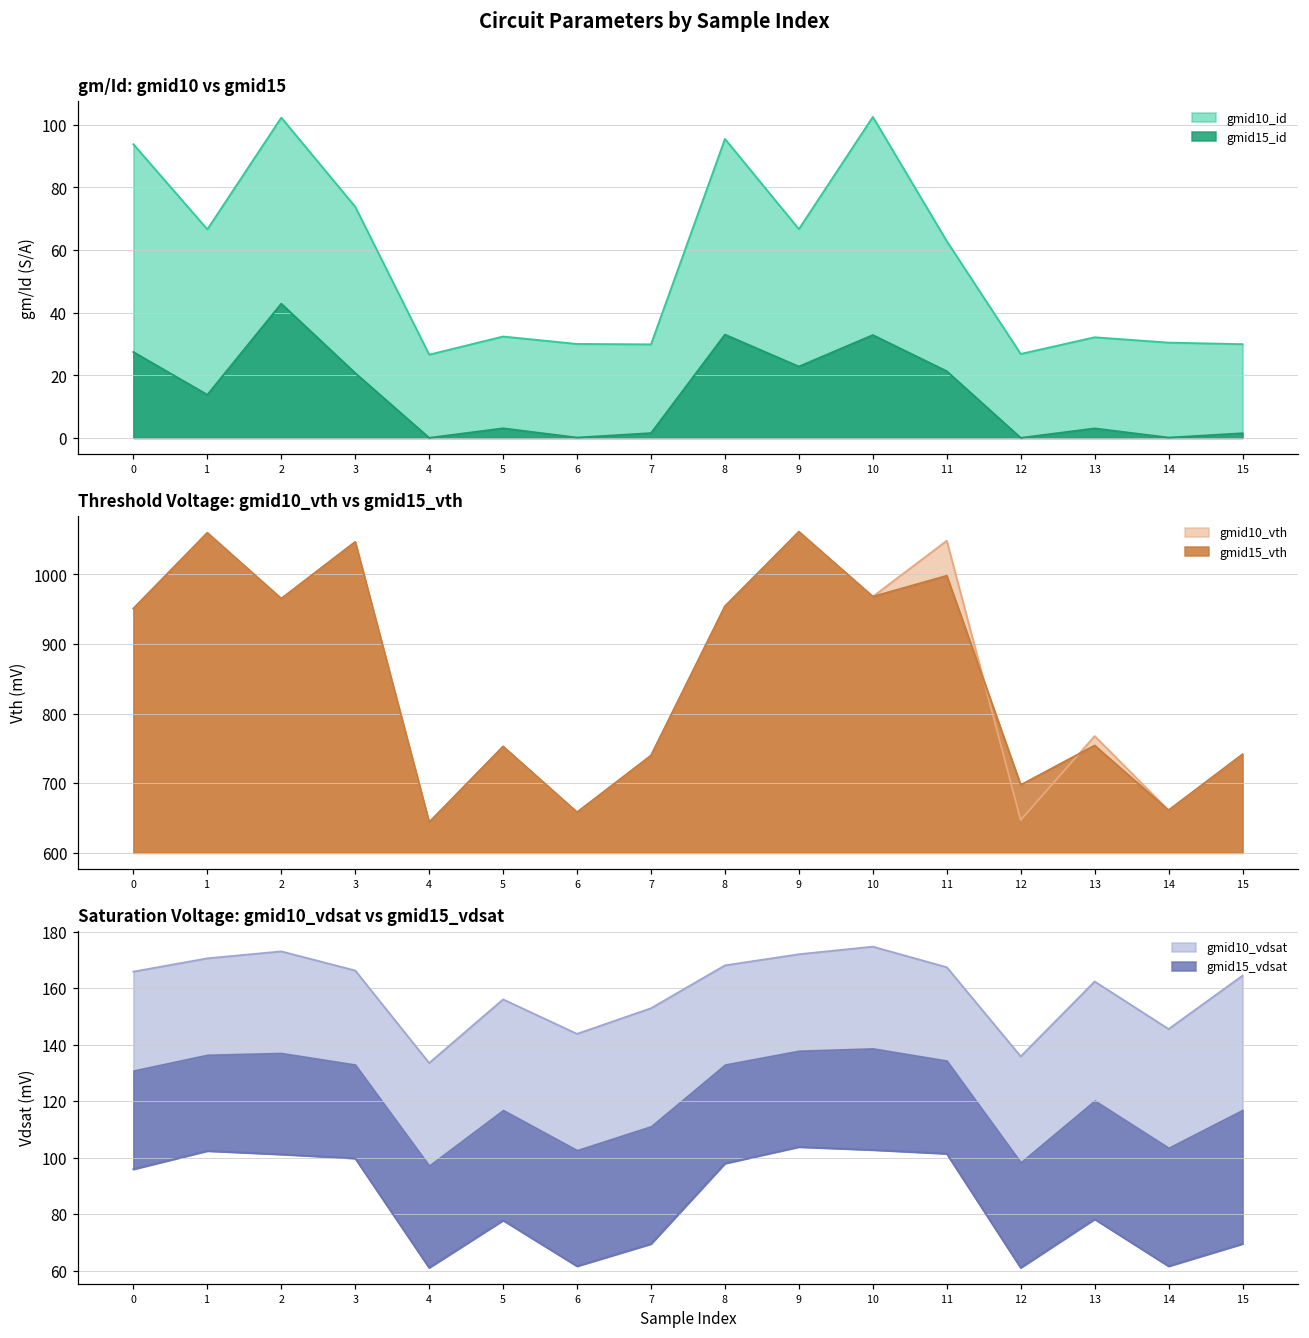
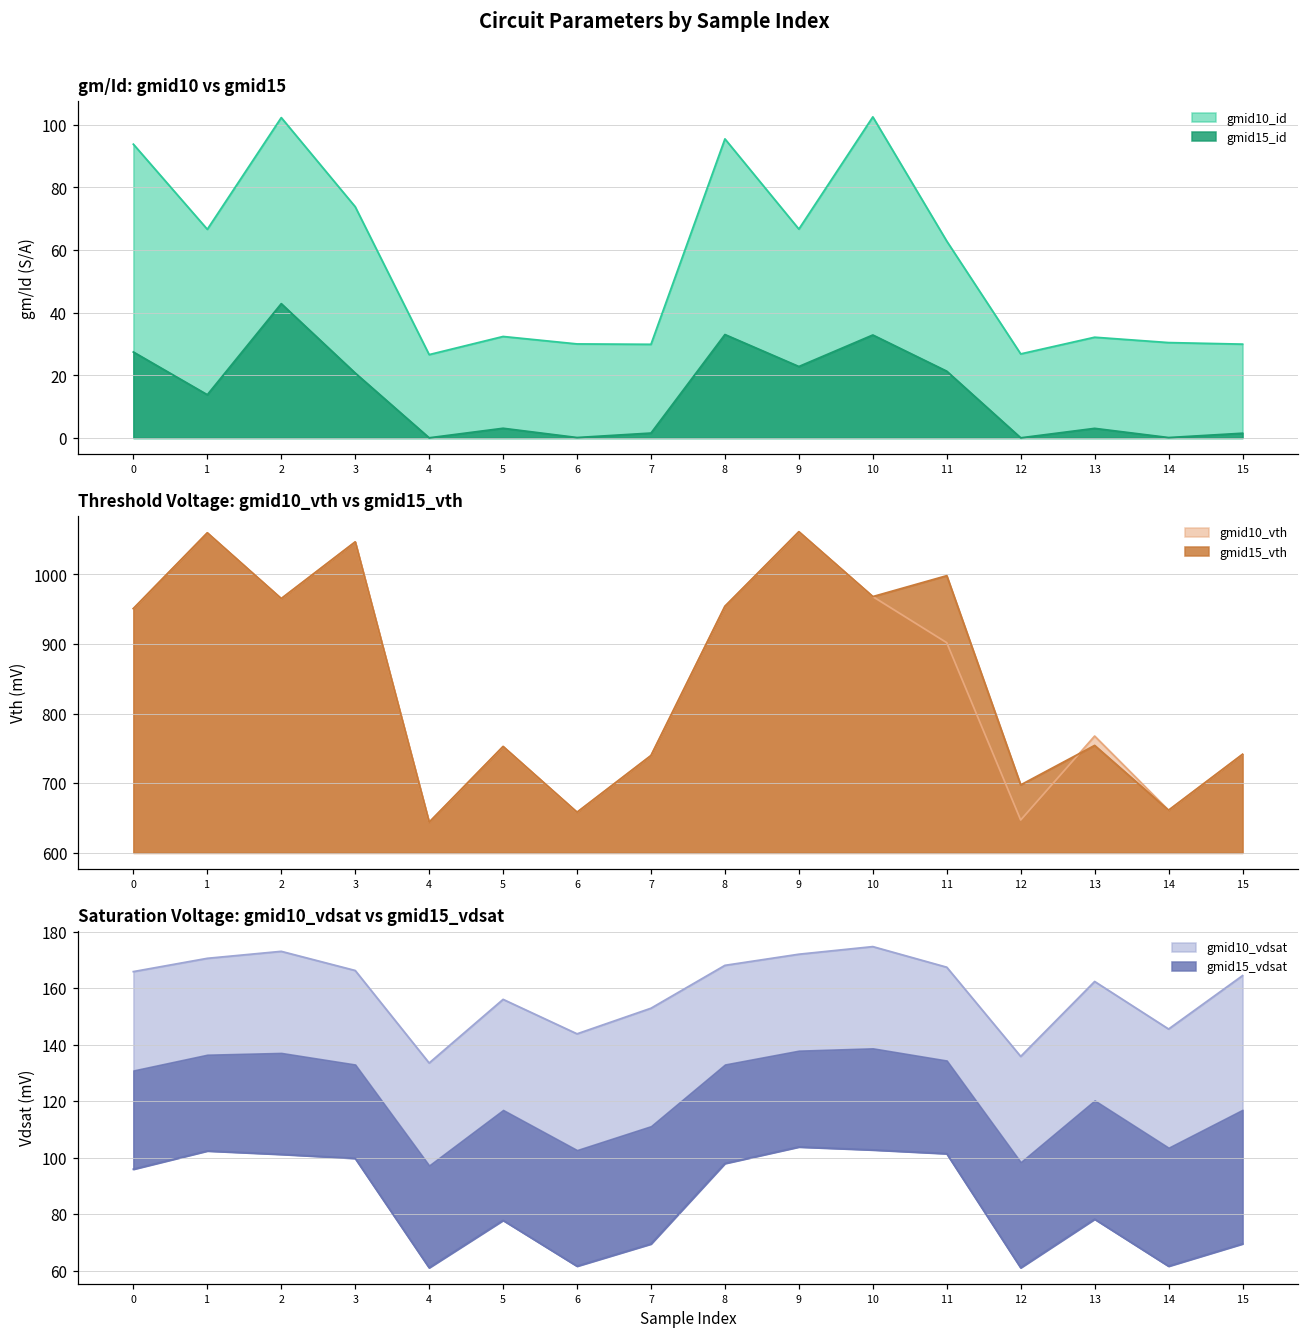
Threshold Voltage: gmid10_vth vs gmid15_vth, gmid10_vth, 11: 1050 -> 900
